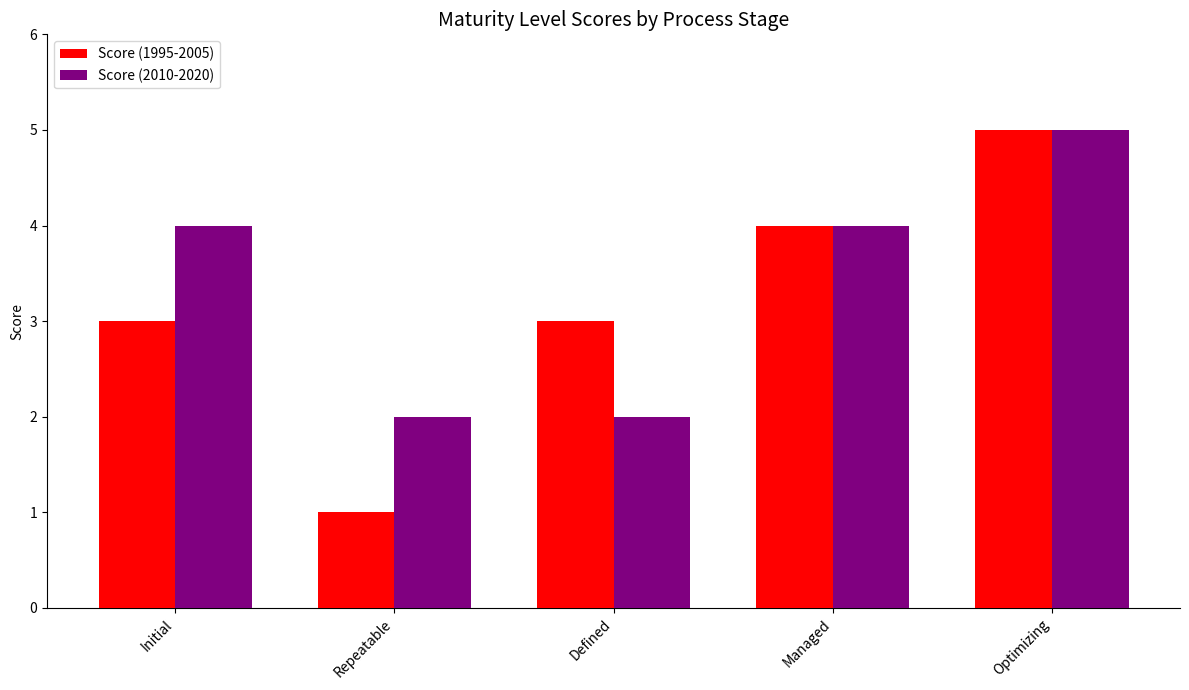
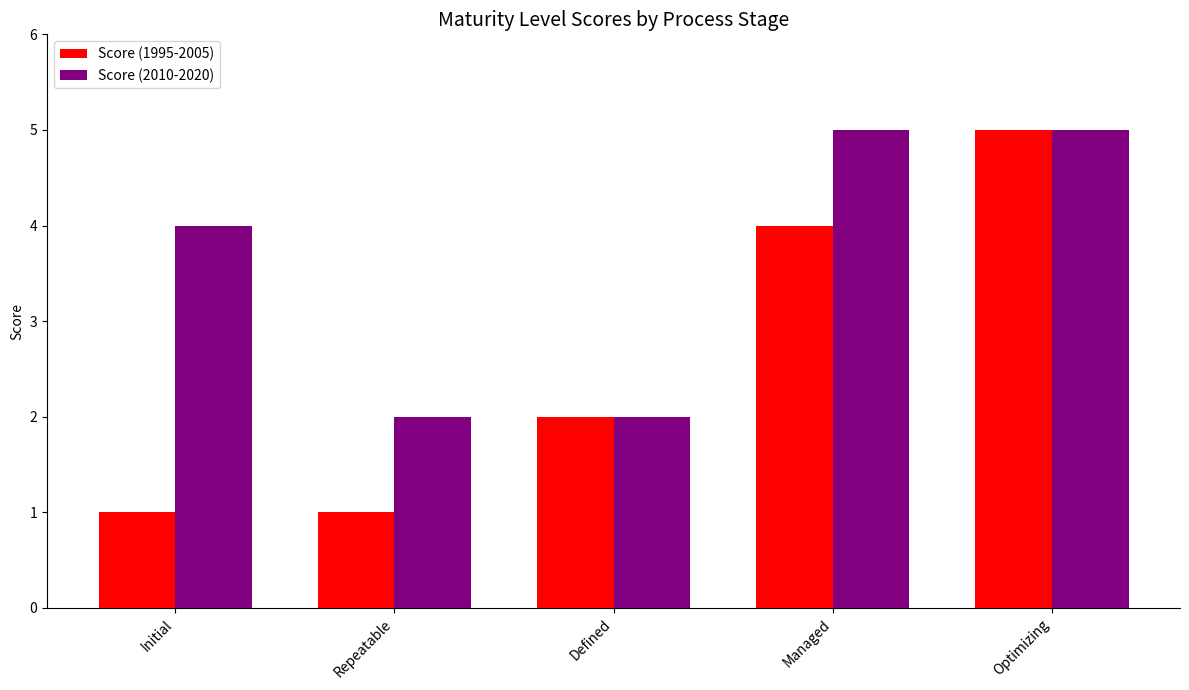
Score (1995-2005), Initial: 3 -> 1
Score (1995-2005), Defined: 3 -> 2
Score (2010-2020), Managed: 4 -> 5
